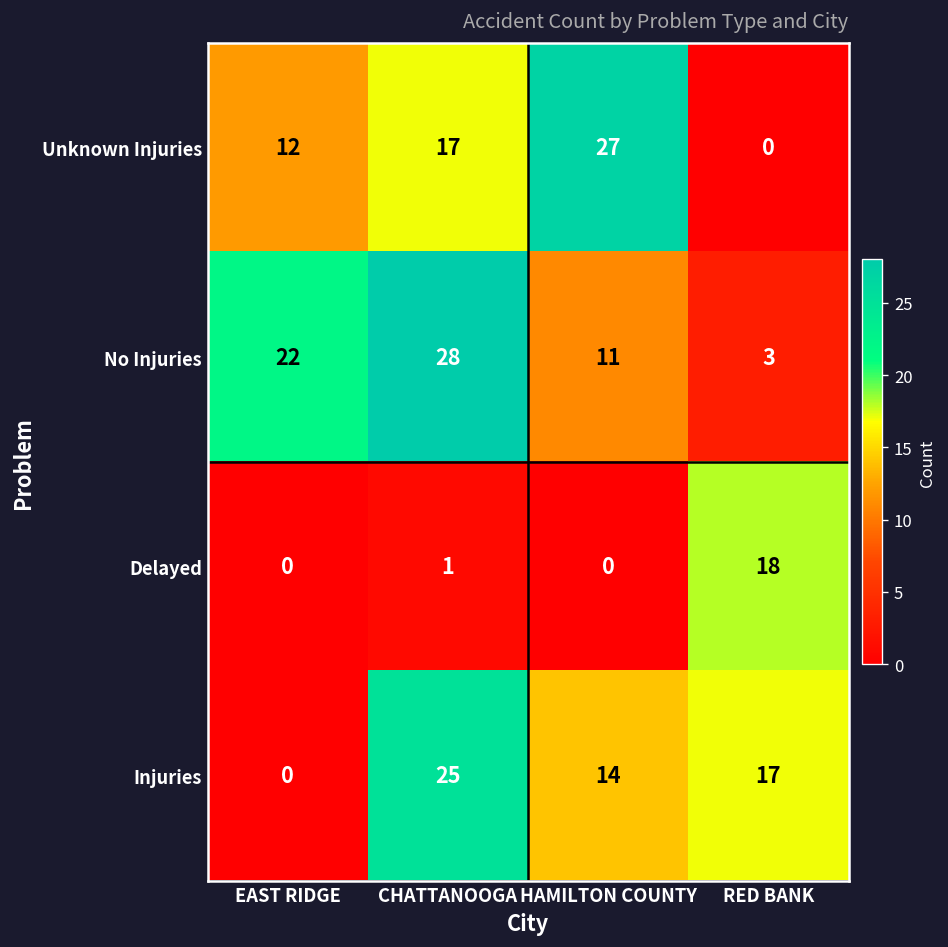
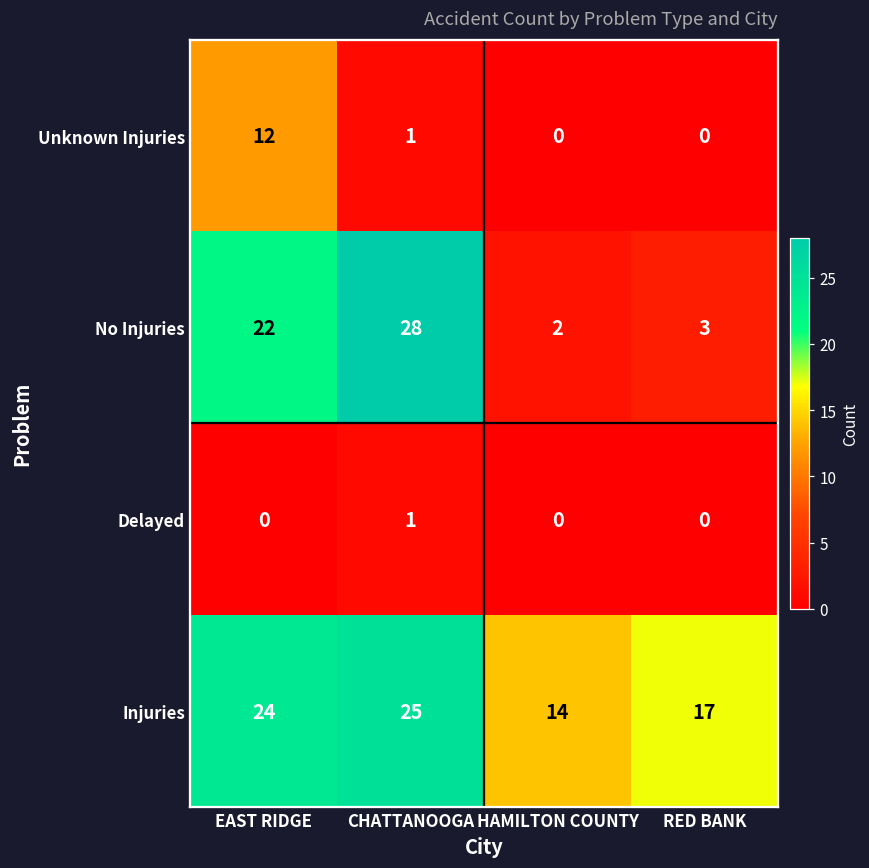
Unknown Injuries, CHATTANOOGA: 17 -> 1
Unknown Injuries, HAMILTON COUNTY: 27 -> 0
No Injuries, HAMILTON COUNTY: 11 -> 2
Delayed, RED BANK: 18 -> 0
Injuries, EAST RIDGE: 0 -> 24
